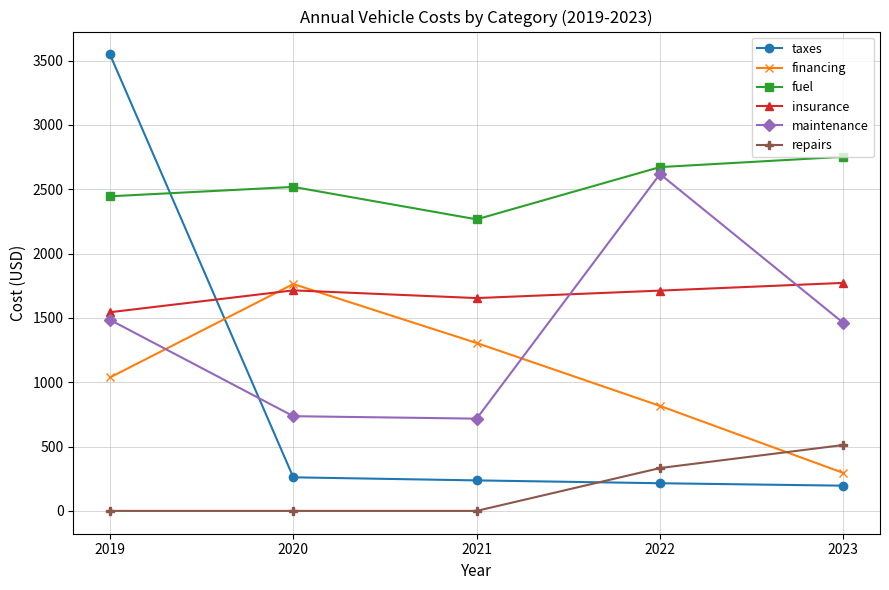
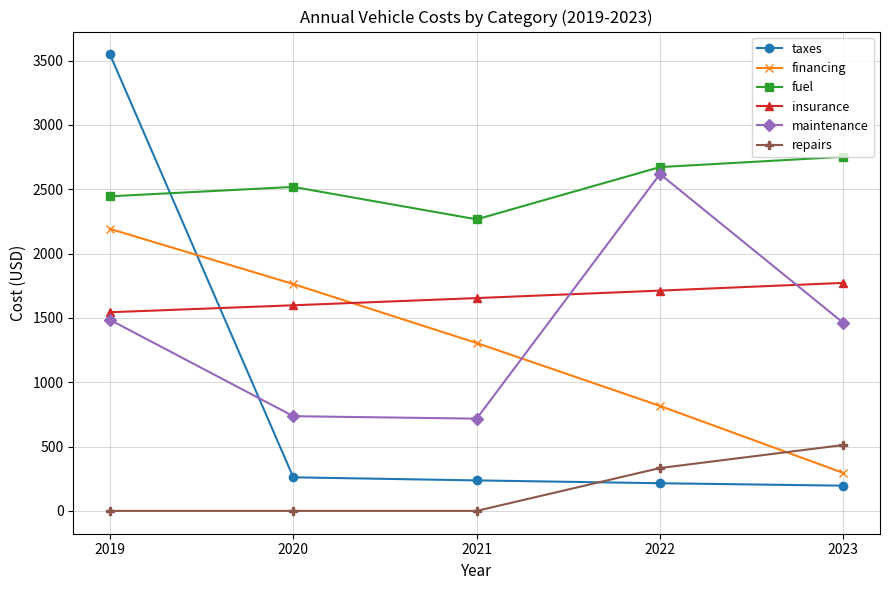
financing, 2019: 1040 -> 2190
insurance, 2020: 1710 -> 1600
